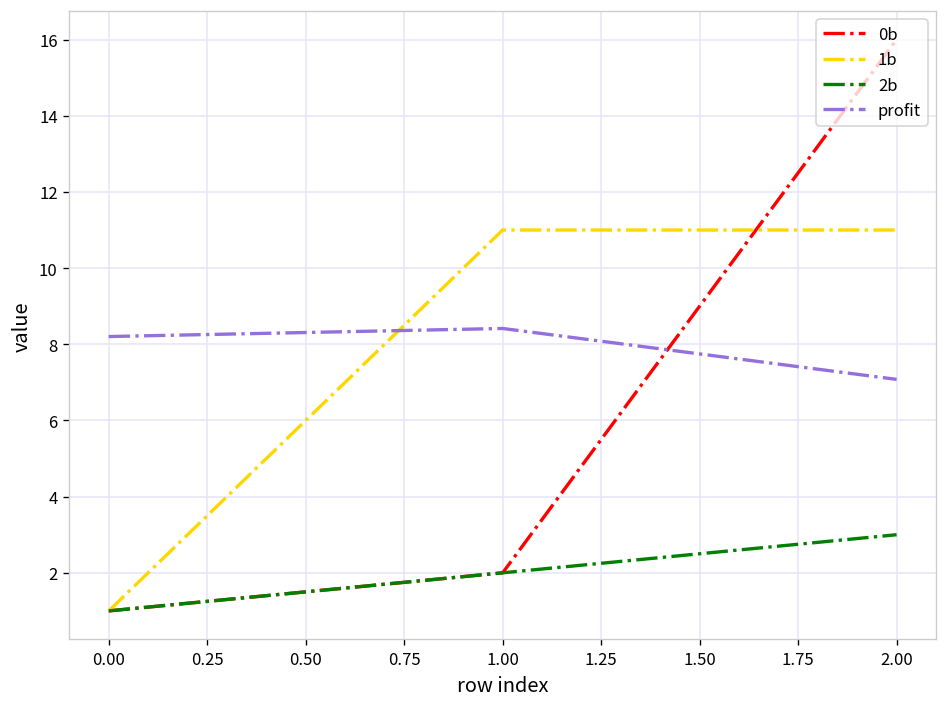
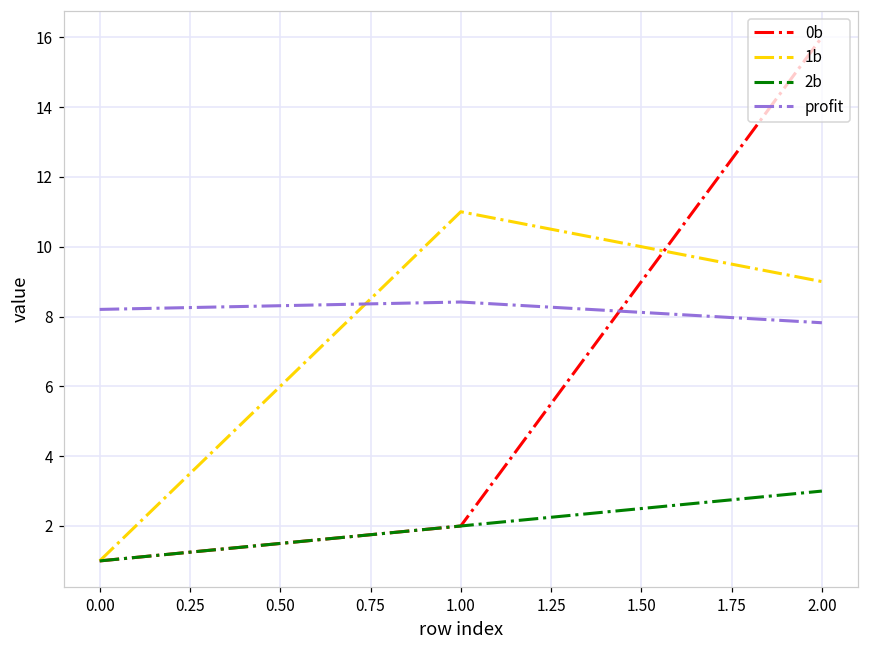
1b, 2.00: 11 -> 9
profit, 2.00: 7.1 -> 7.8
